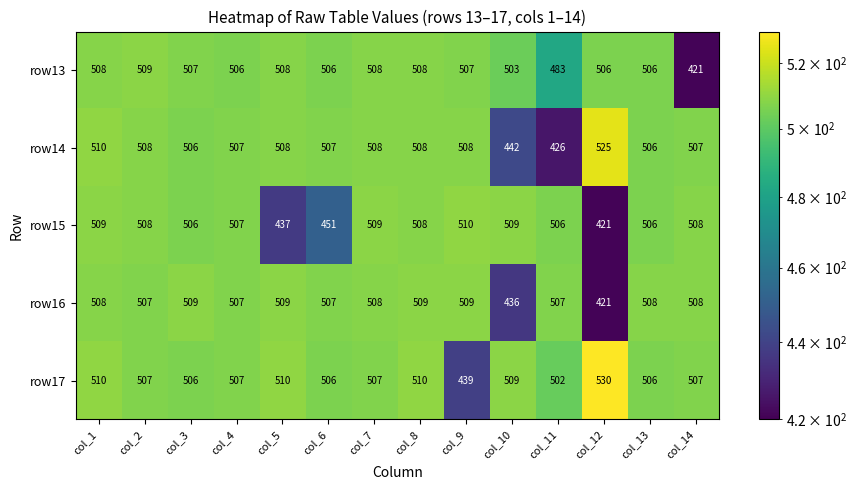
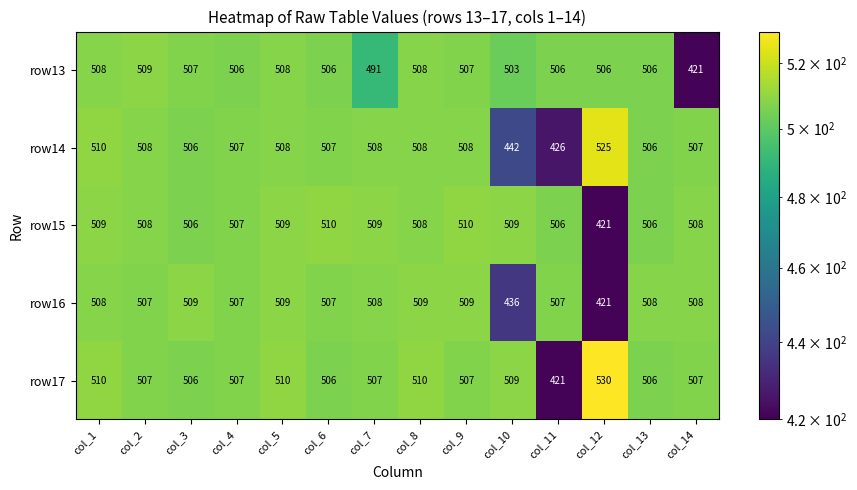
row13, col_7: 508 -> 491
row13, col_11: 483 -> 506
row15, col_5: 437 -> 509
row15, col_6: 451 -> 510
row17, col_9: 439 -> 507
row17, col_11: 502 -> 421
